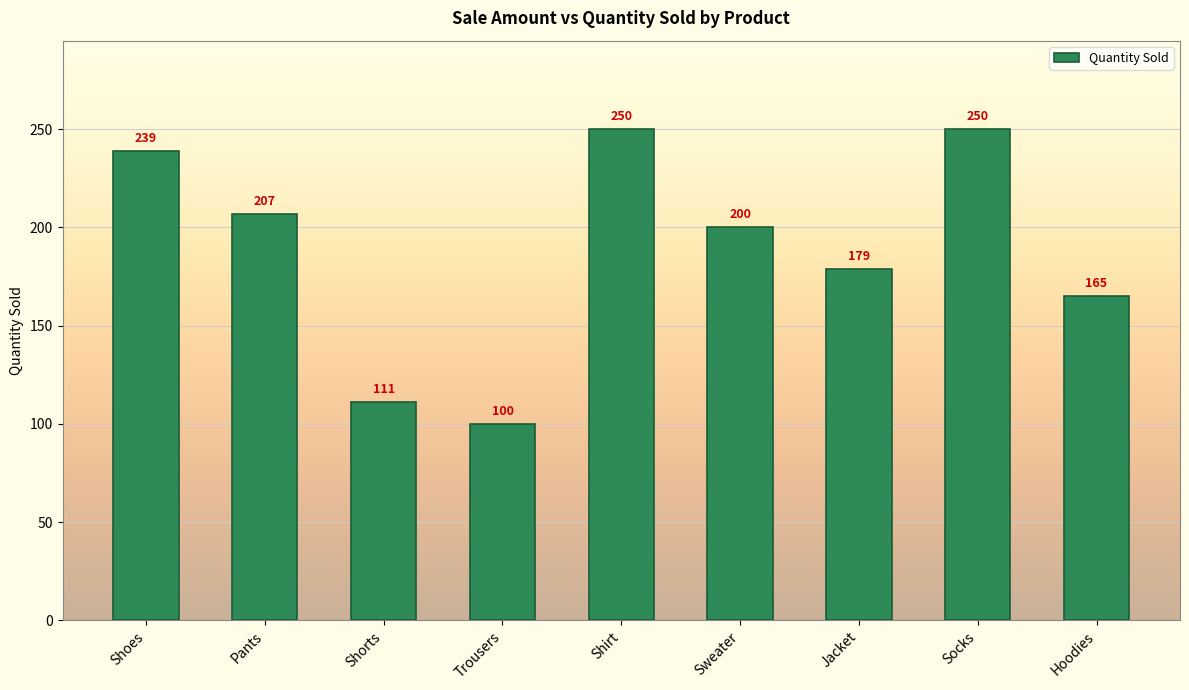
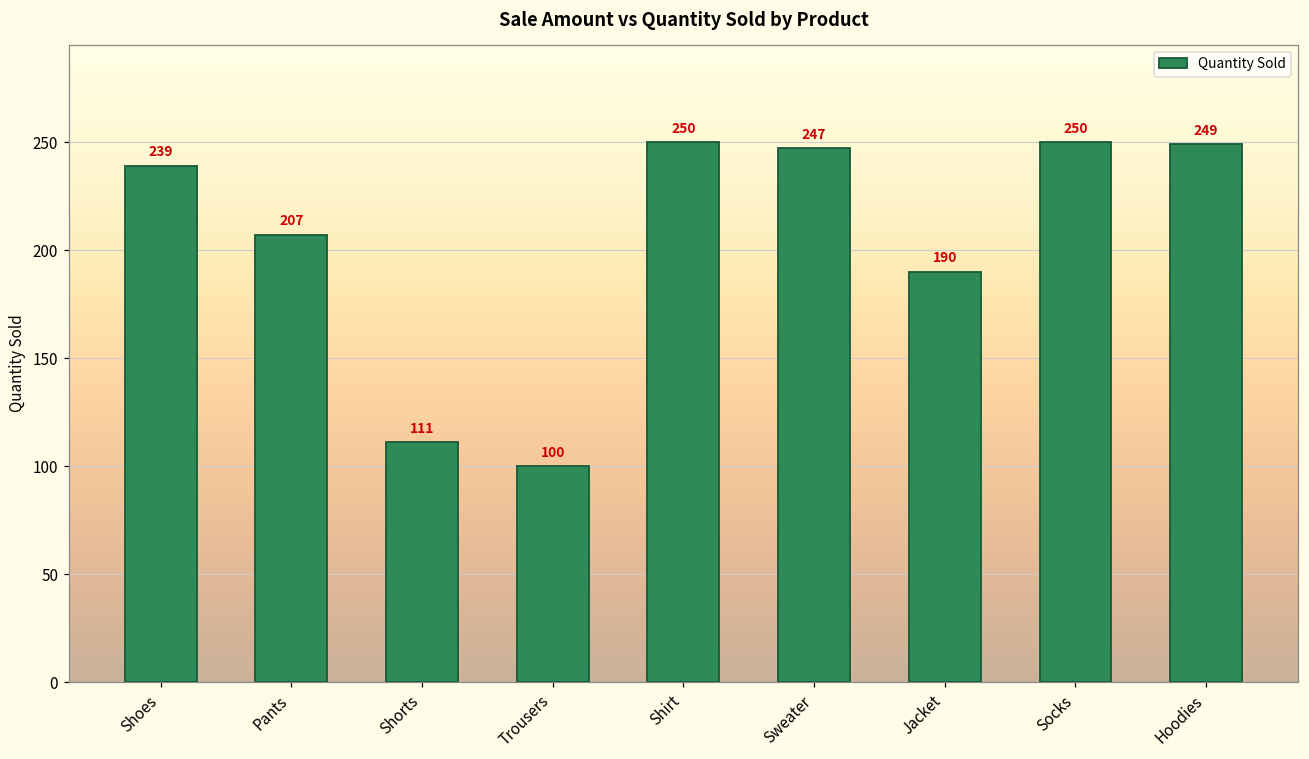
Sweater: 200 -> 247
Jacket: 179 -> 190
Hoodies: 165 -> 249
